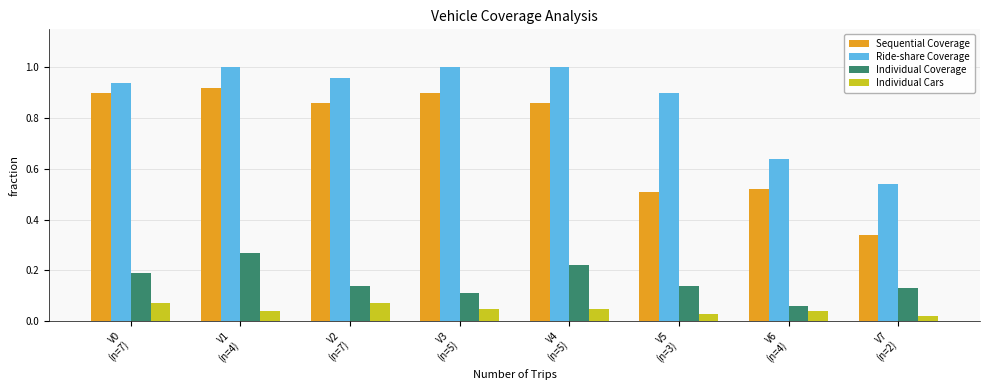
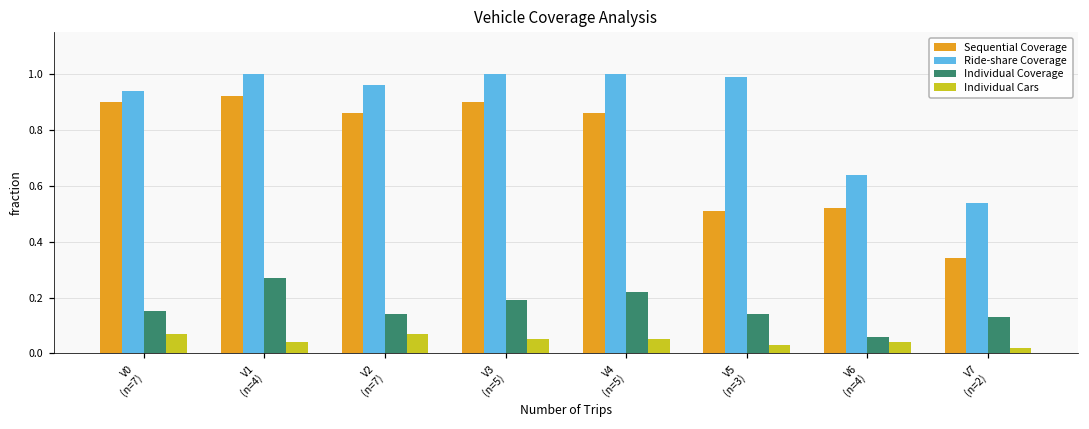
Individual Coverage, V0 (n=7): 0.19 -> 0.15
Individual Coverage, V3 (n=5): 0.11 -> 0.19
Ride-share Coverage, V5 (n=3): 0.90 -> 0.99
